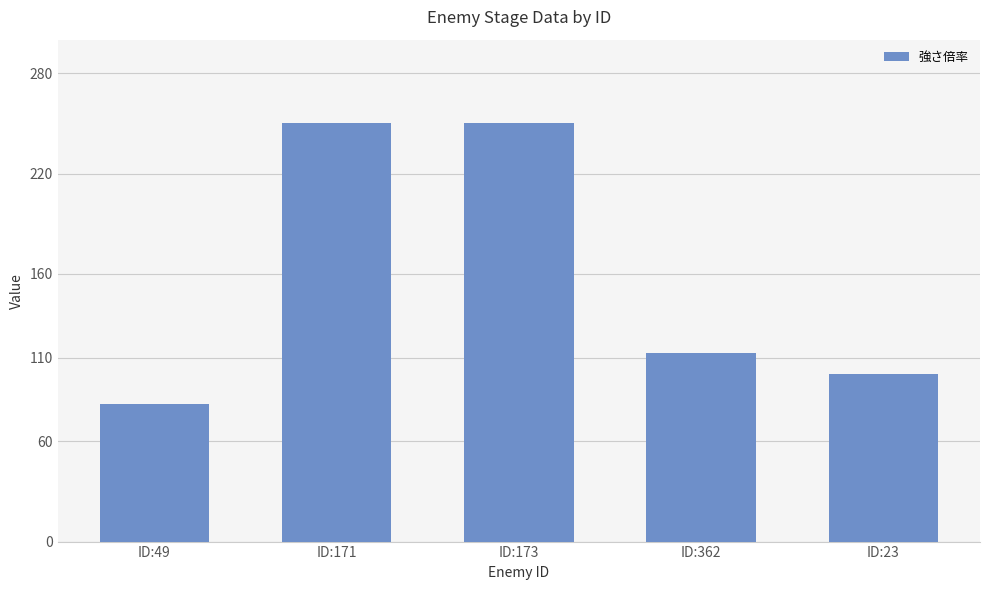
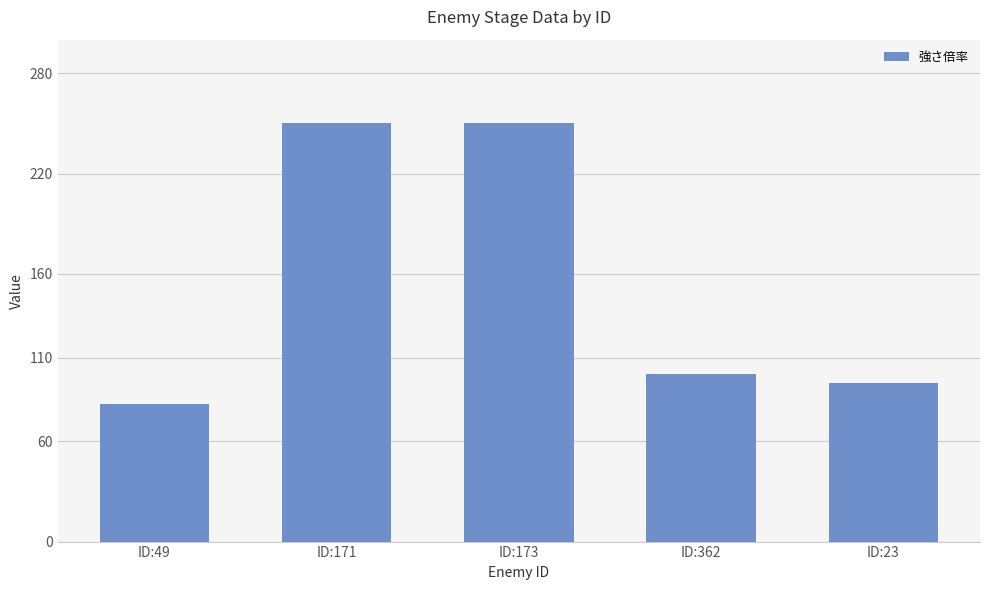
ID:362: 113 -> 100
ID:23: 100 -> 95
